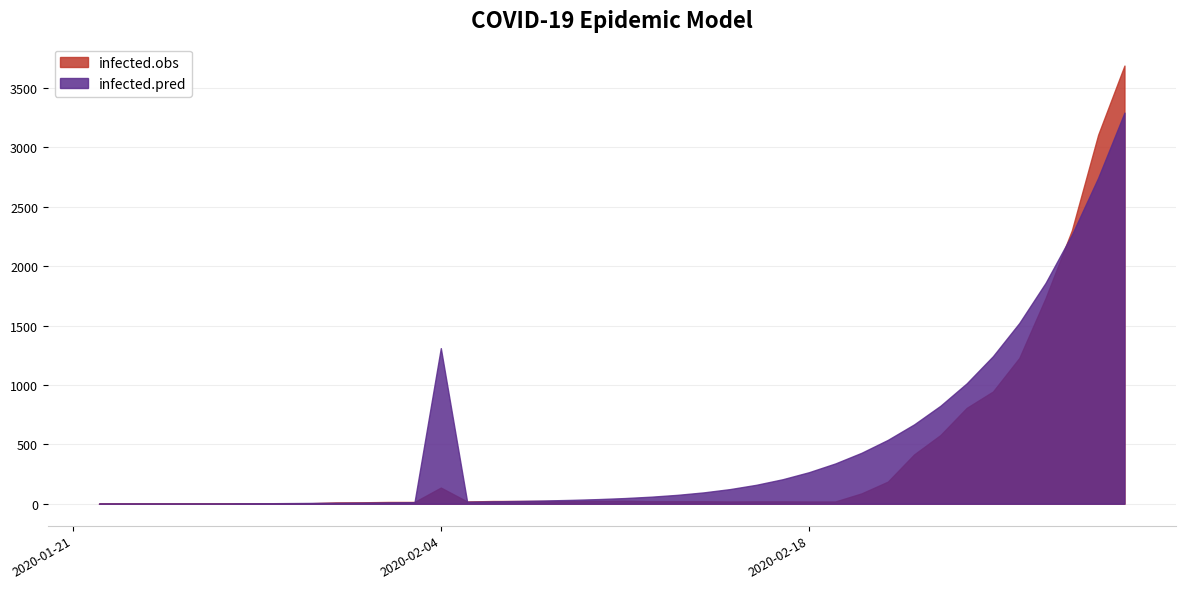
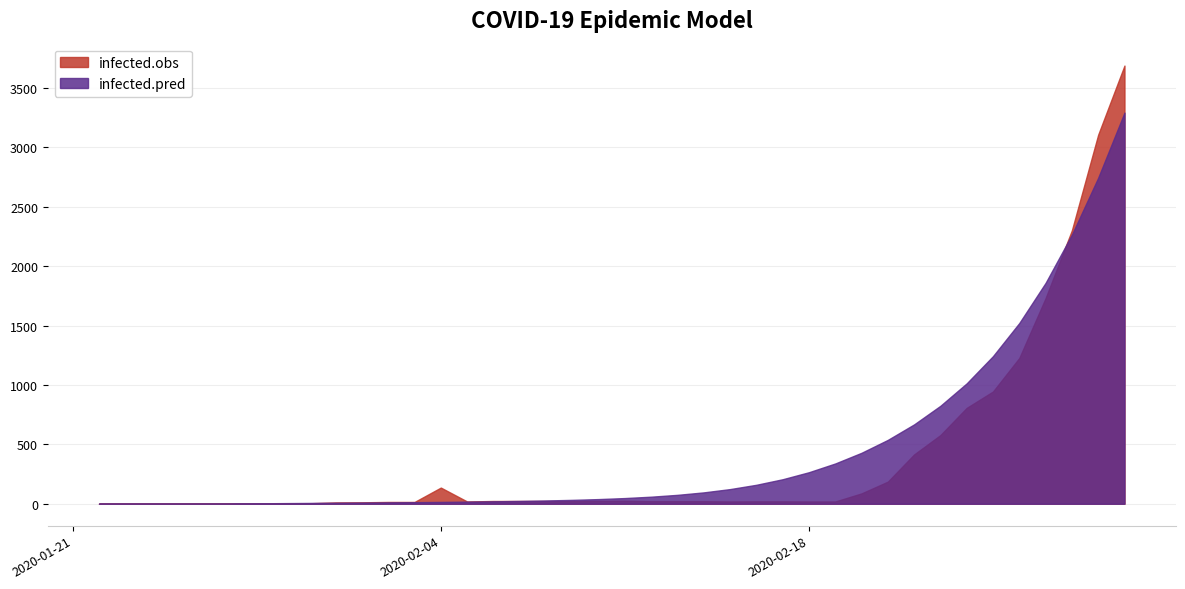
infected.pred, 2020-02-04: 1310 -> 20
